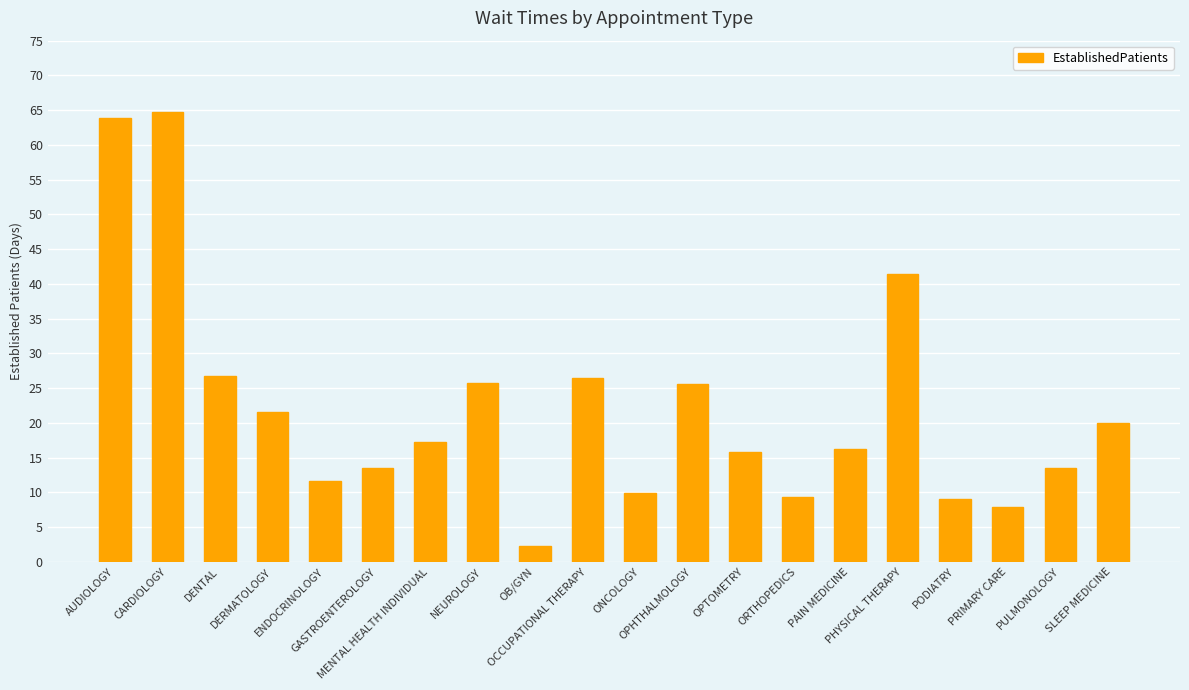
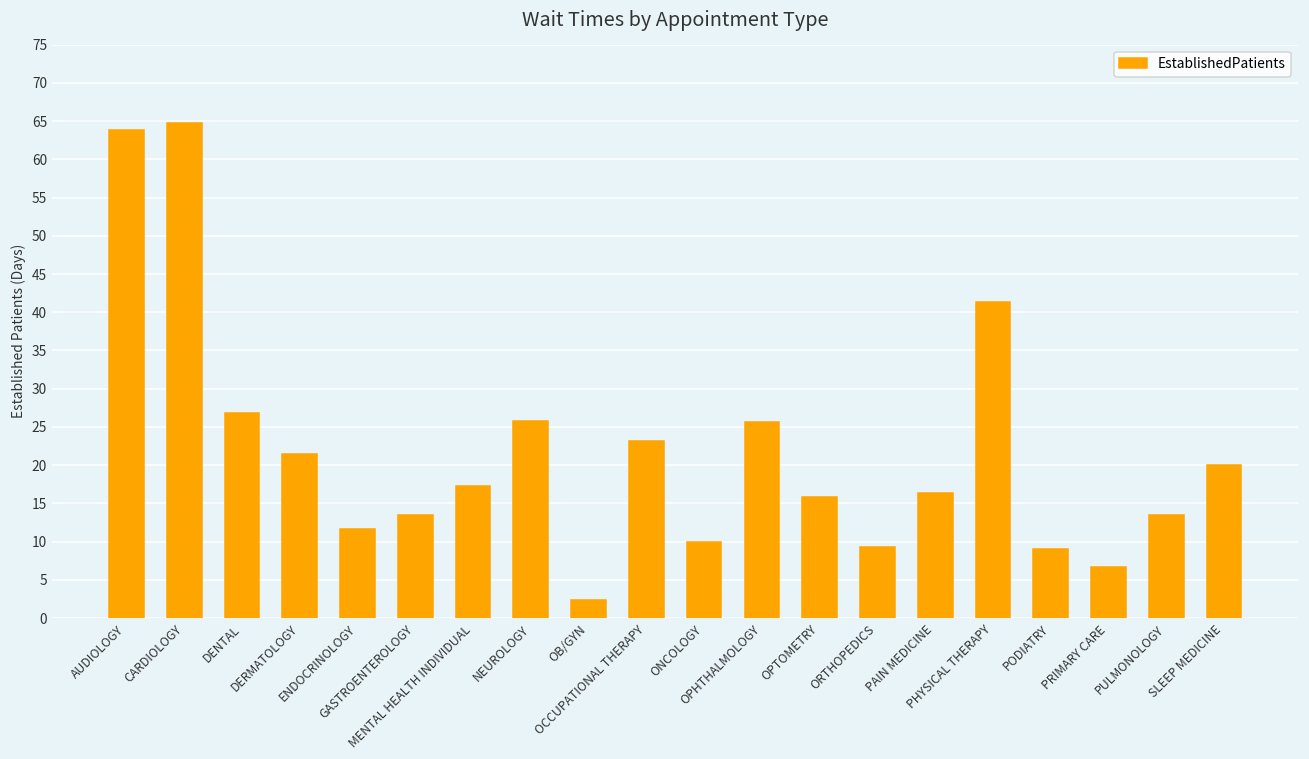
OCCUPATIONAL THERAPY: 26 -> 23
PRIMARY CARE: 8 -> 7
